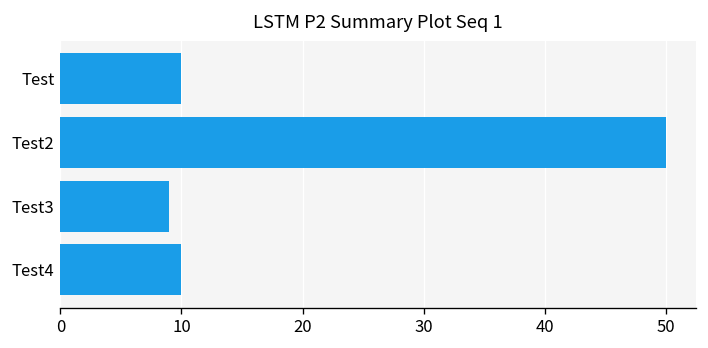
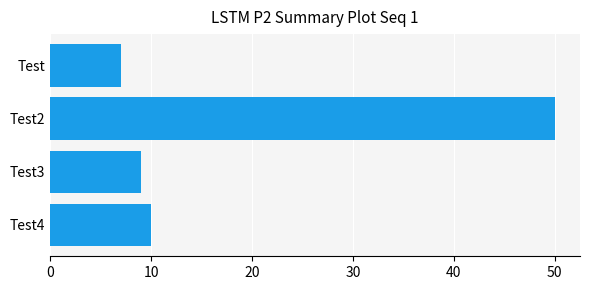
Test: 10 -> 7
